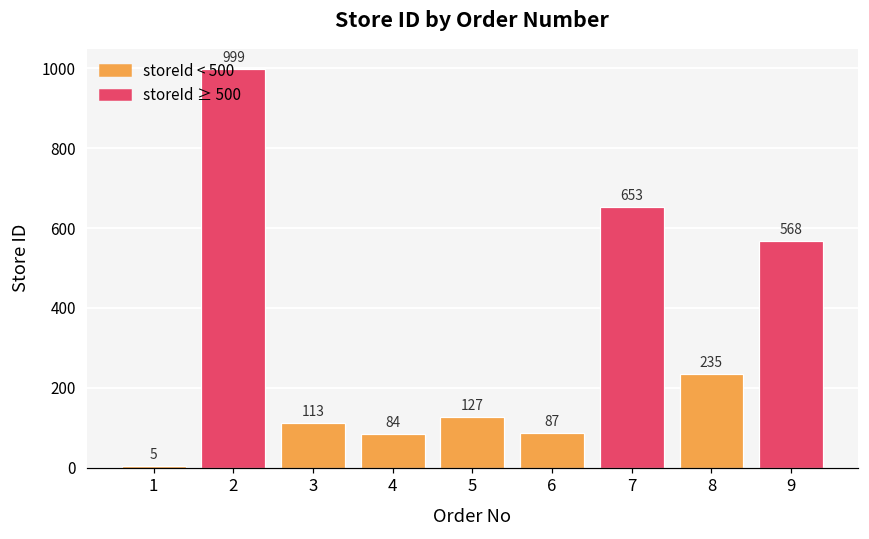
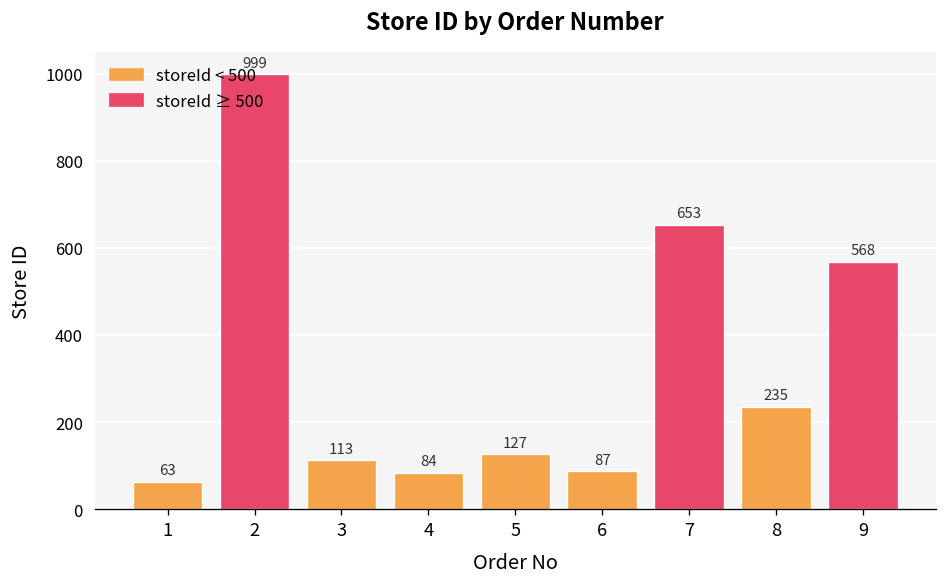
1: 5 -> 63
